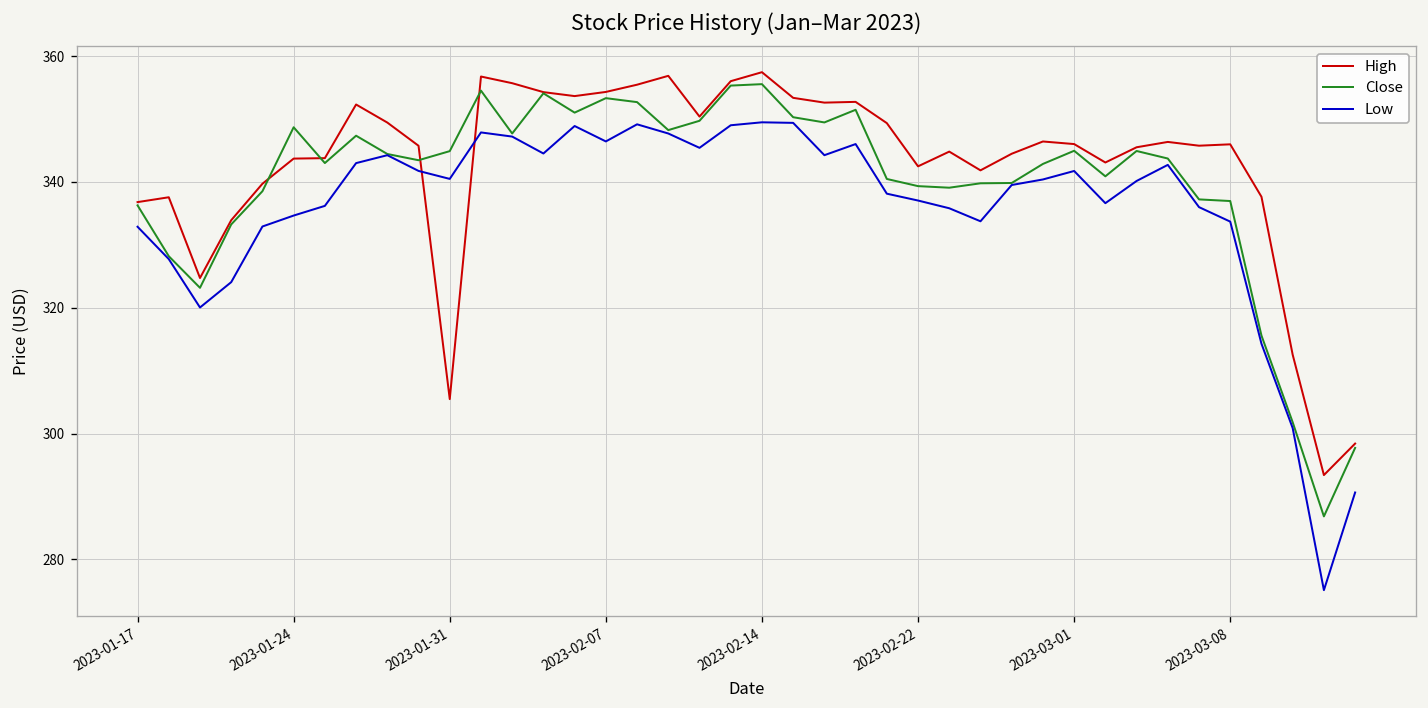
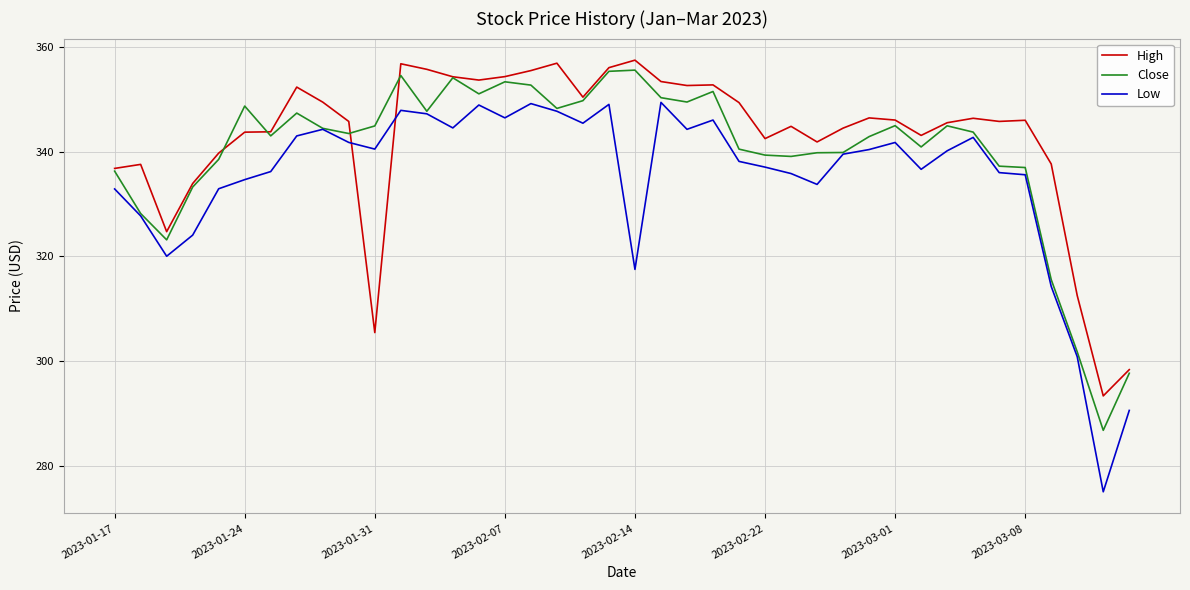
Low, 2023-02-14: 349 -> 318
Low, 2023-03-08: 334 -> 336
